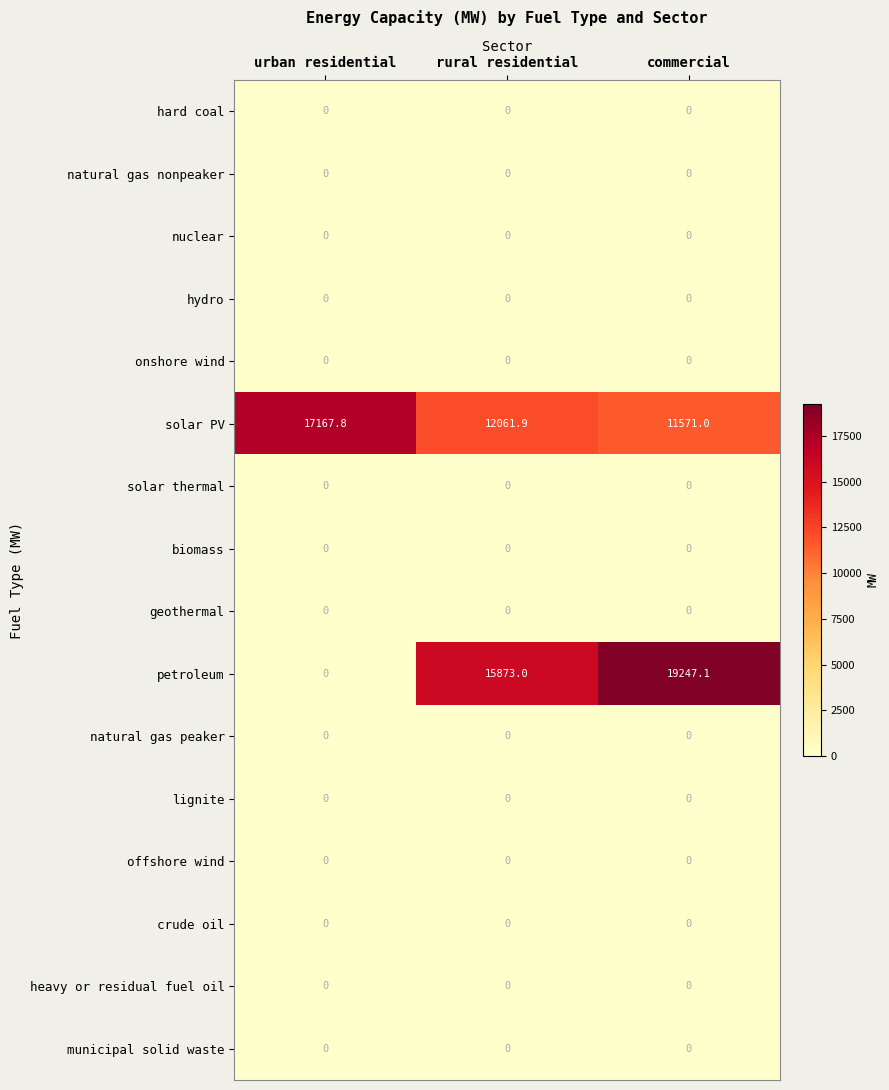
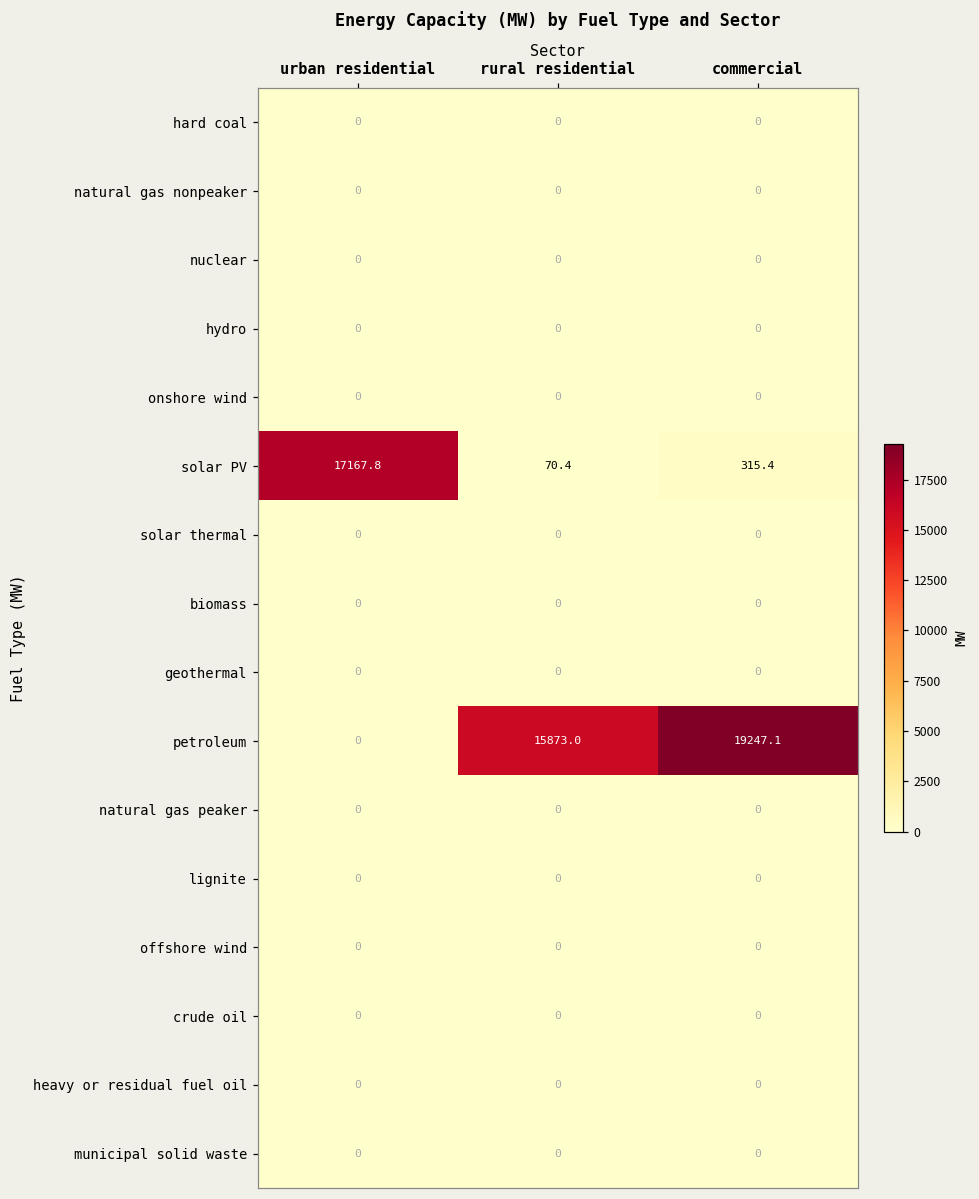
solar PV, rural residential: 12061.9 -> 70.4
solar PV, commercial: 11571.0 -> 315.4
